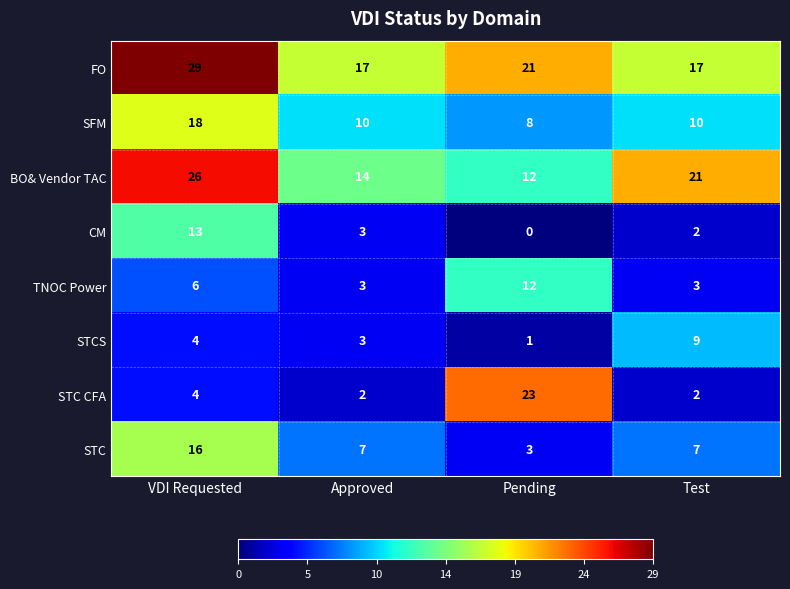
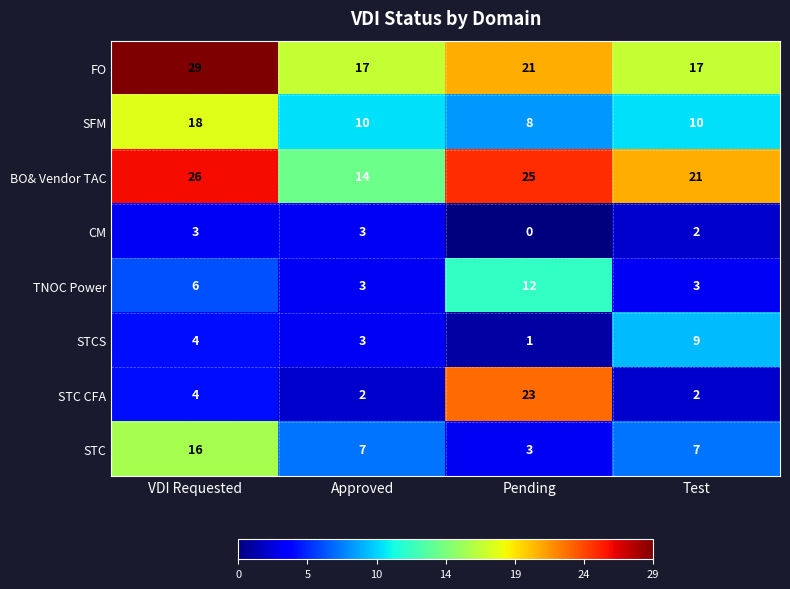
BO& Vendor TAC, Pending: 12 -> 25
CM, VDI Requested: 13 -> 3
